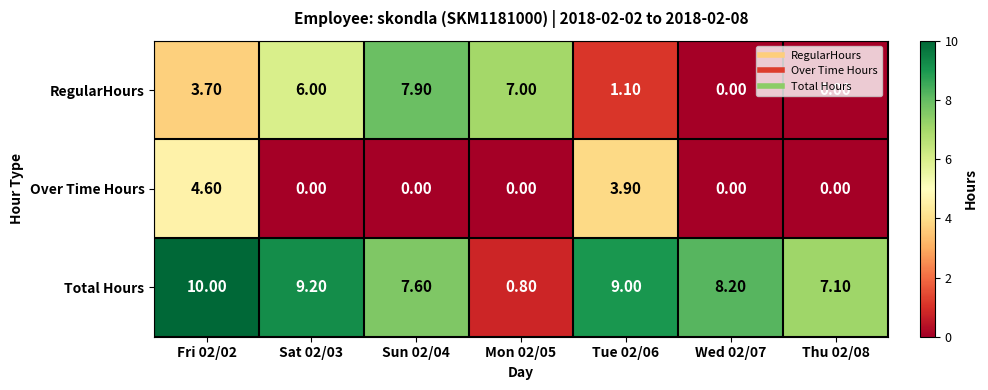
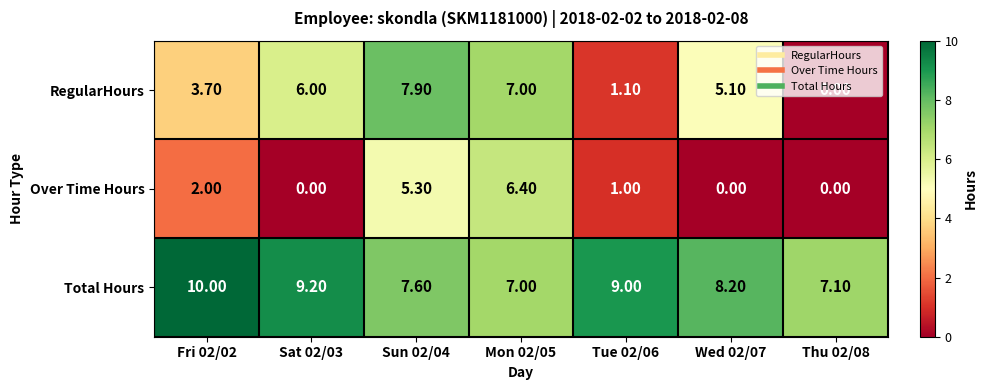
RegularHours, Wed 02/07: 0.00 -> 5.10
Over Time Hours, Fri 02/02: 4.60 -> 2.00
Over Time Hours, Sun 02/04: 0.00 -> 5.30
Over Time Hours, Mon 02/05: 0.00 -> 6.40
Over Time Hours, Tue 02/06: 3.90 -> 1.00
Total Hours, Mon 02/05: 0.80 -> 7.00
